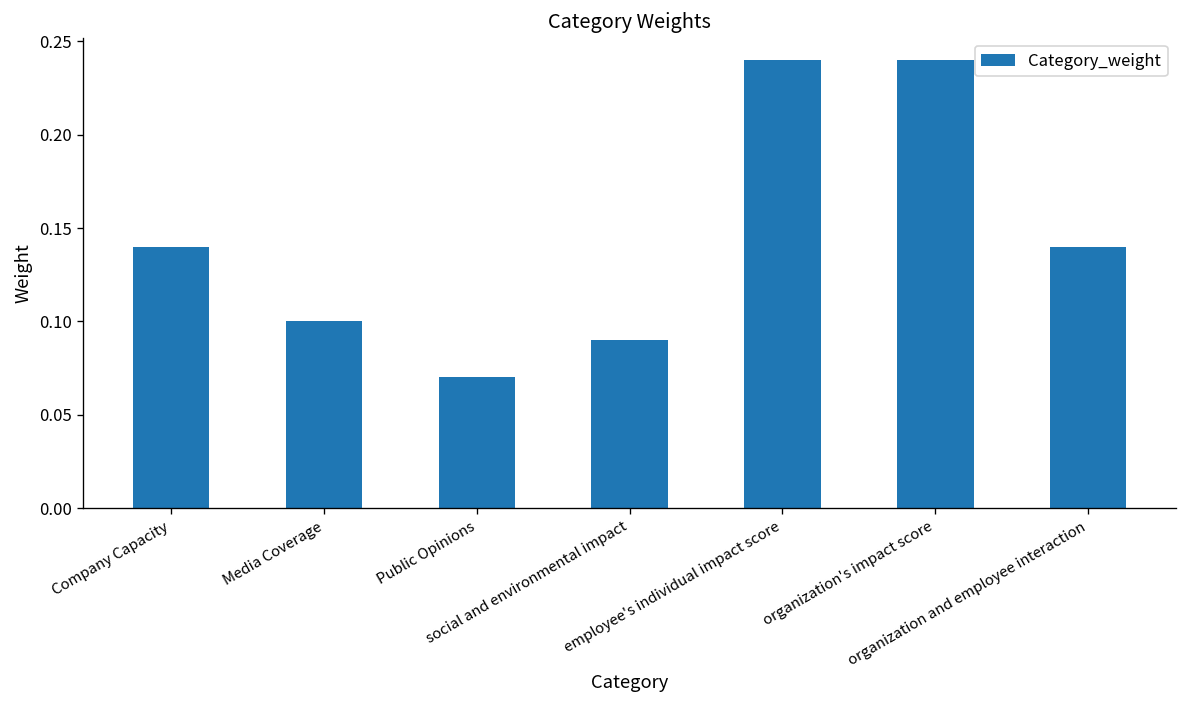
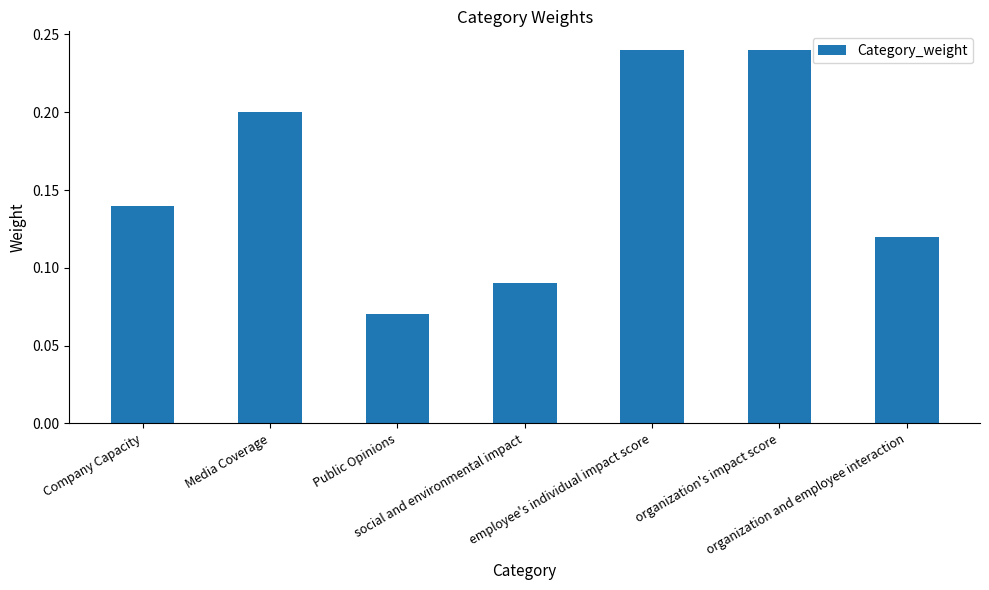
Media Coverage: 0.1 -> 0.2
organization and employee interaction: 0.14 -> 0.12
